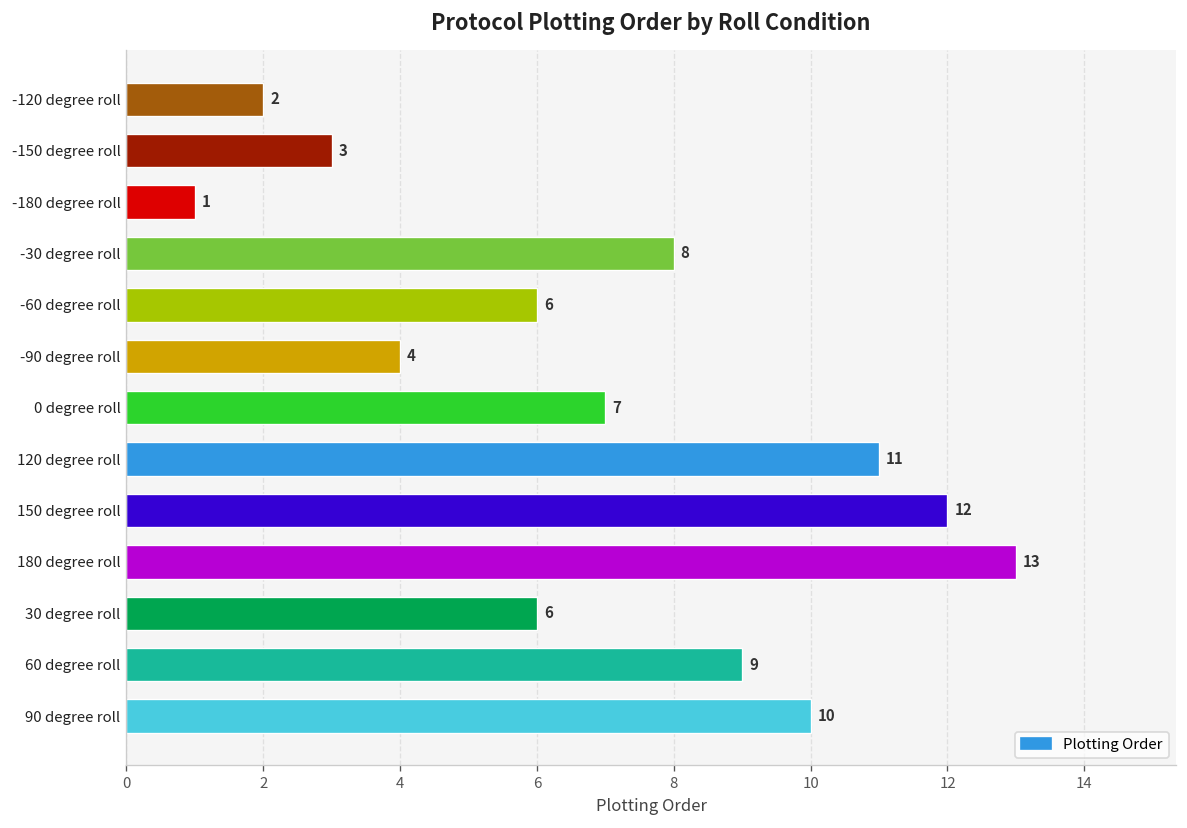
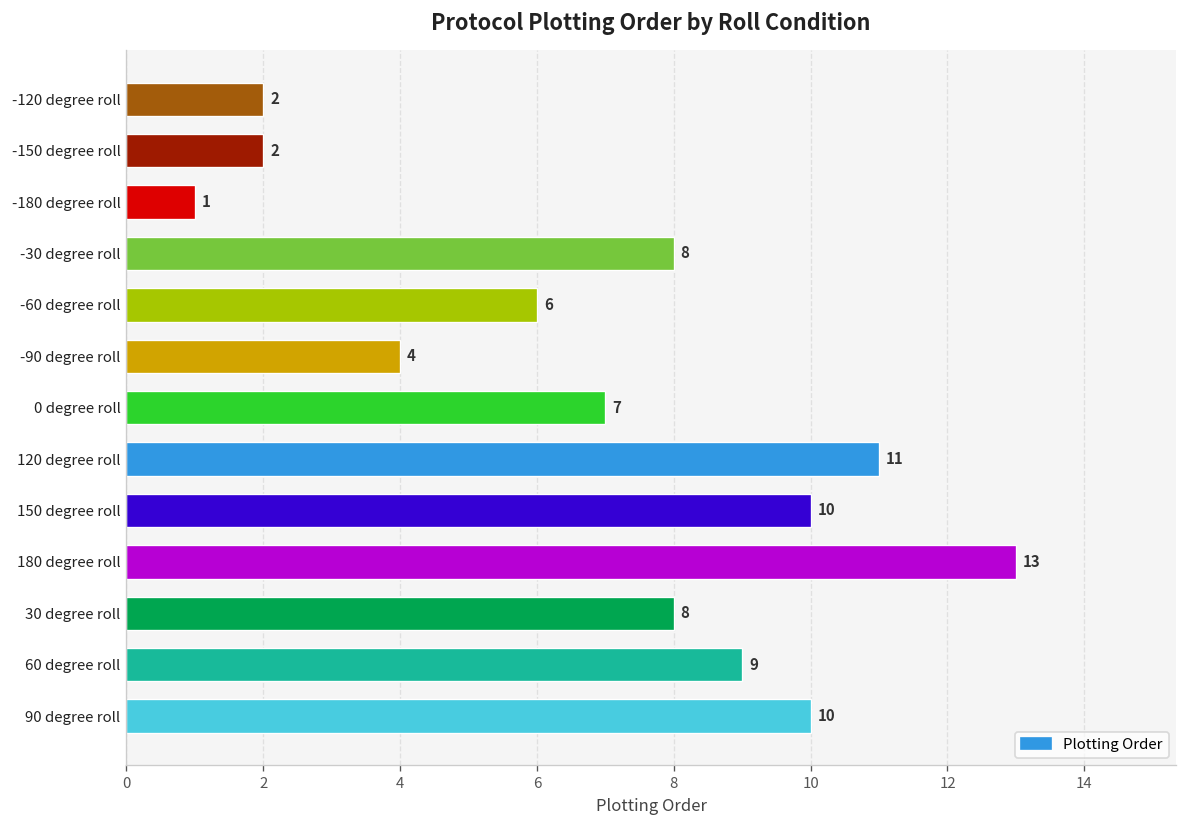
-150 degree roll: 3 -> 2
150 degree roll: 12 -> 10
30 degree roll: 6 -> 8
